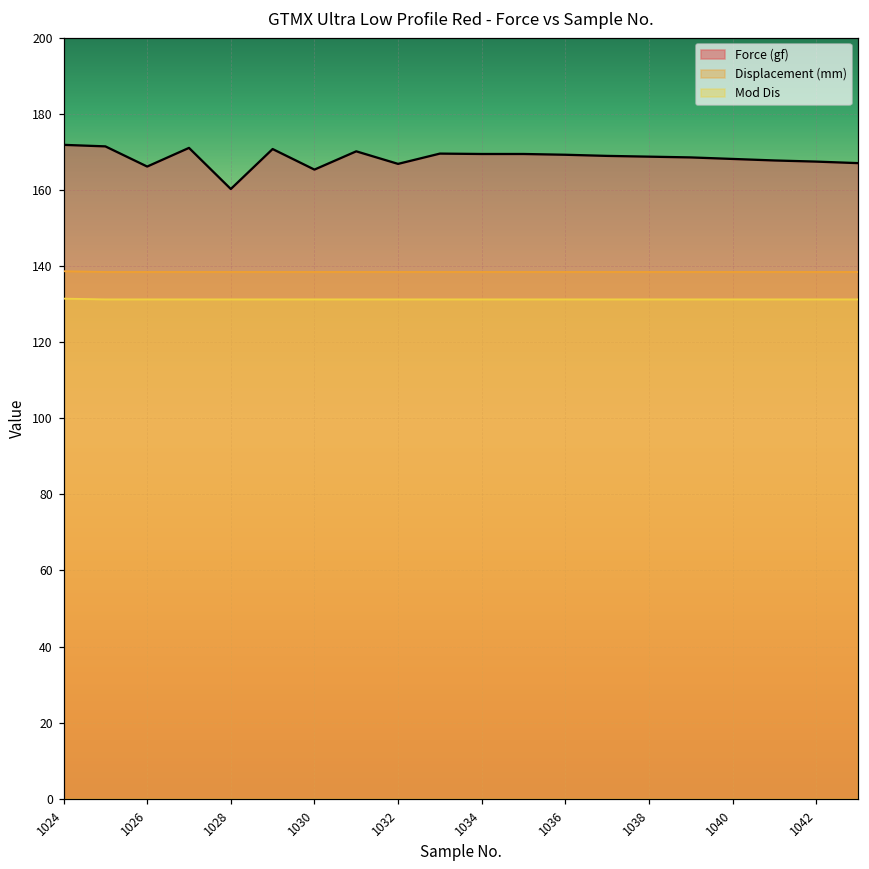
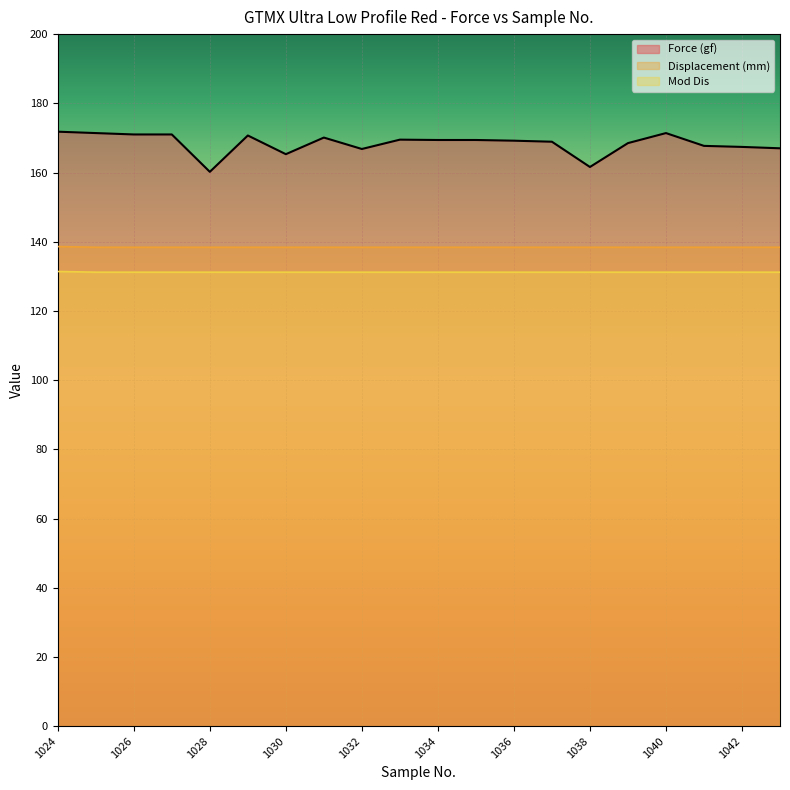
Force (gf), 1026: 166 -> 171
Force (gf), 1038: 169 -> 162
Force (gf), 1040: 168 -> 171
